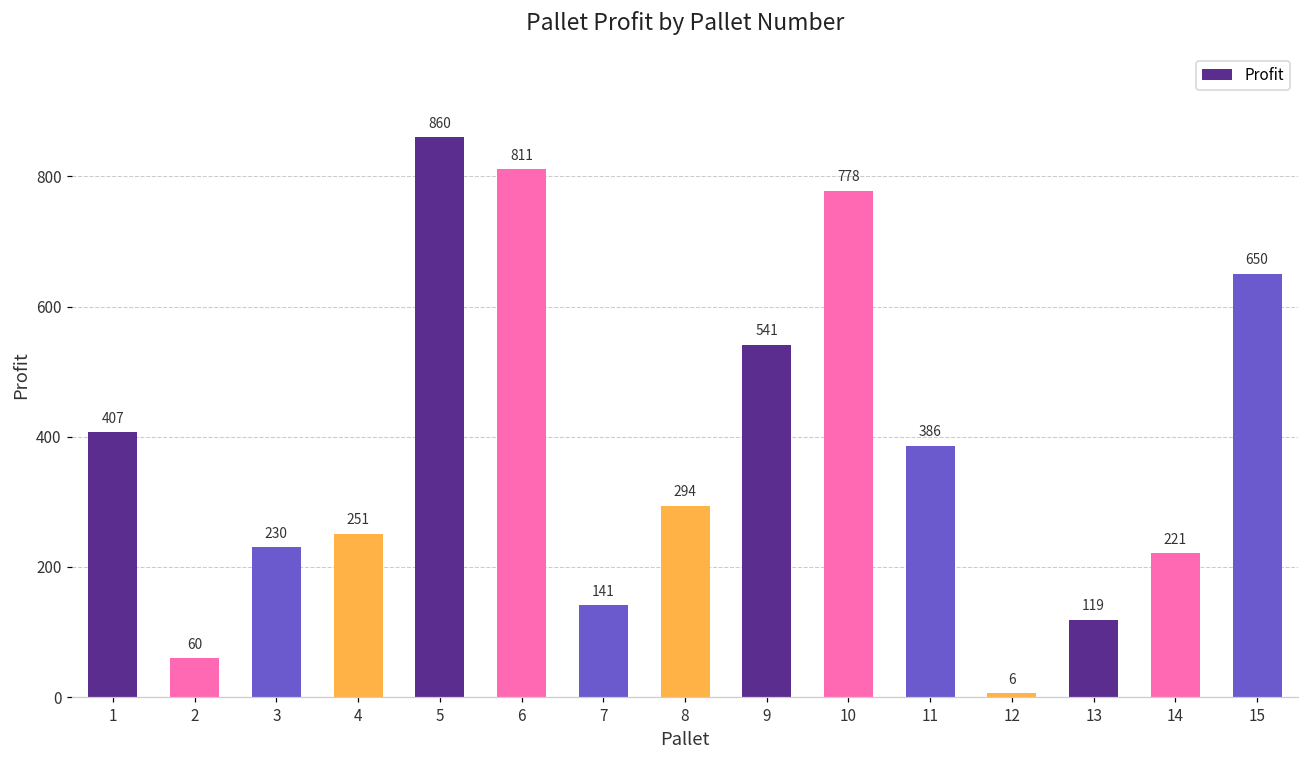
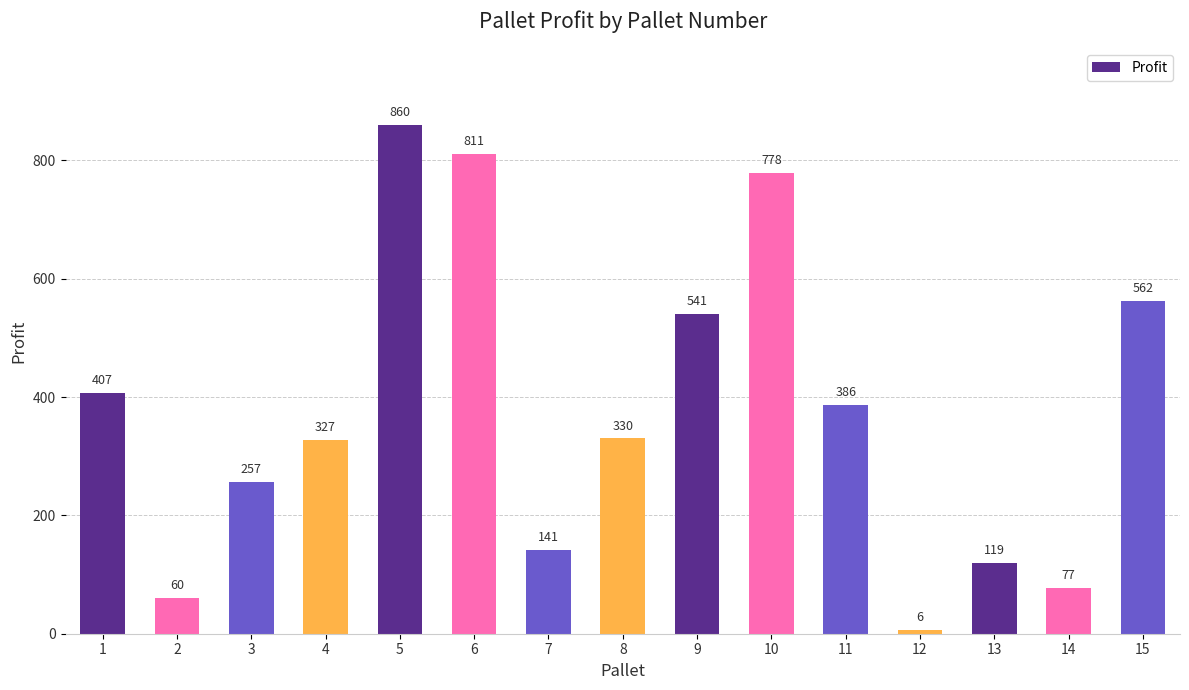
3: 230 -> 257
4: 251 -> 327
8: 294 -> 330
14: 221 -> 77
15: 650 -> 562
